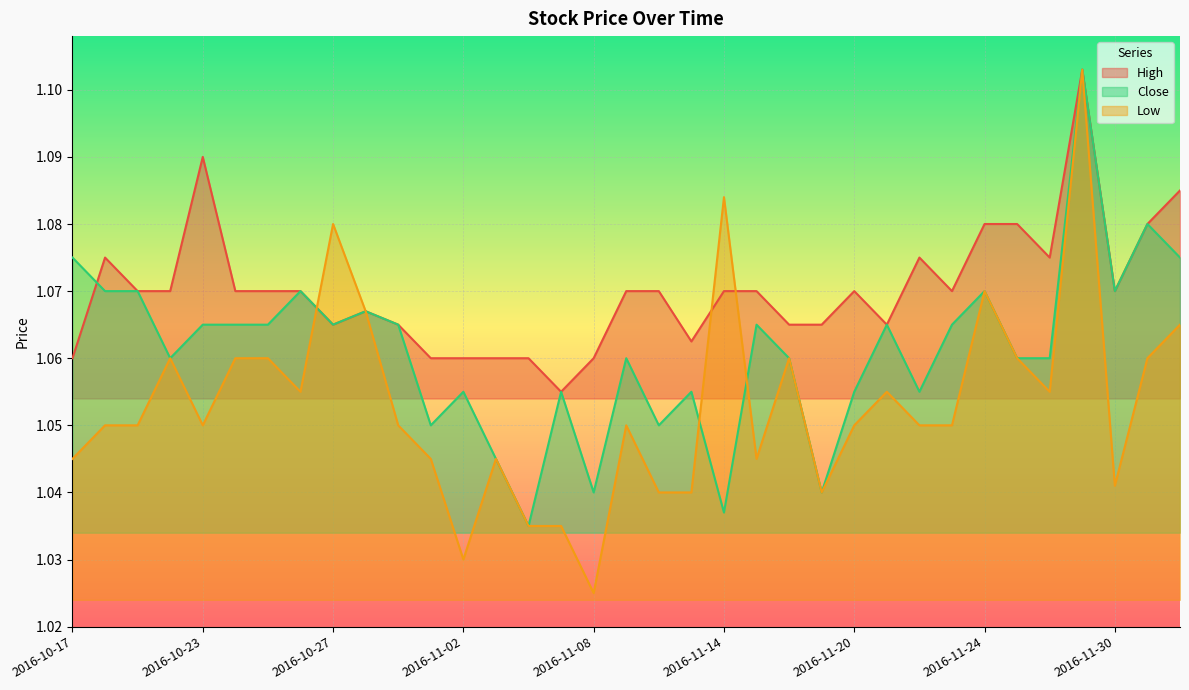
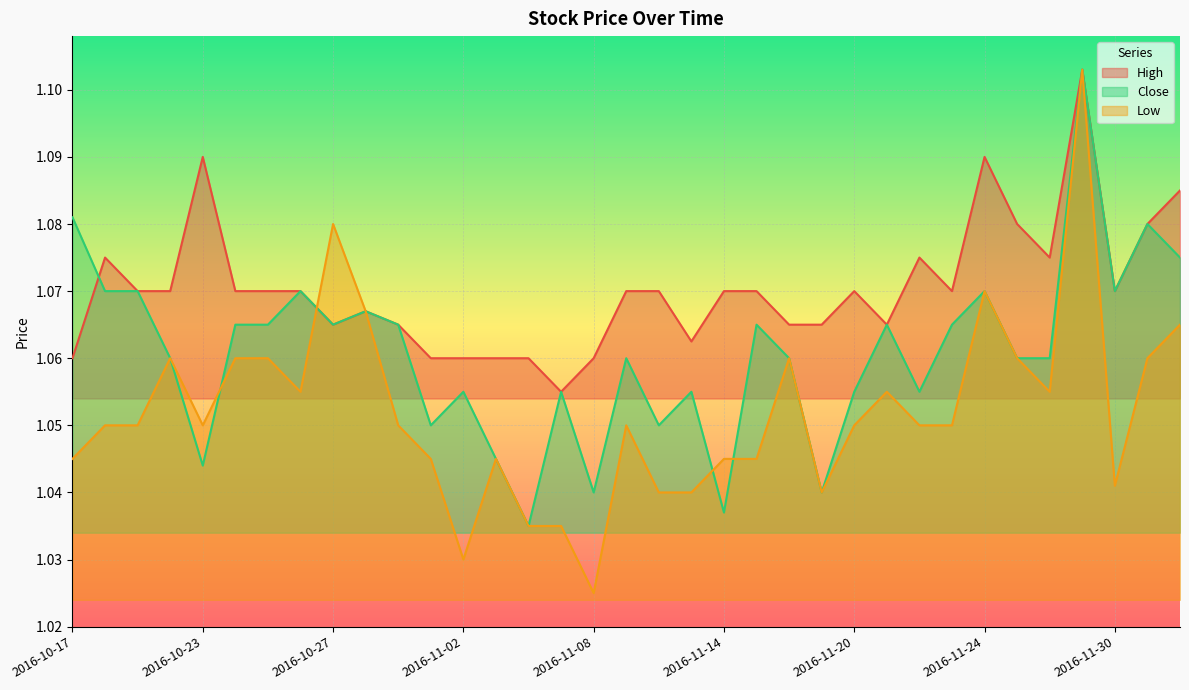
Close, 2016-10-17: 1.075 -> 1.081
Close, 2016-10-23: 1.065 -> 1.044
Low, 2016-11-14: 1.084 -> 1.045
High, 2016-11-24: 1.08 -> 1.09
